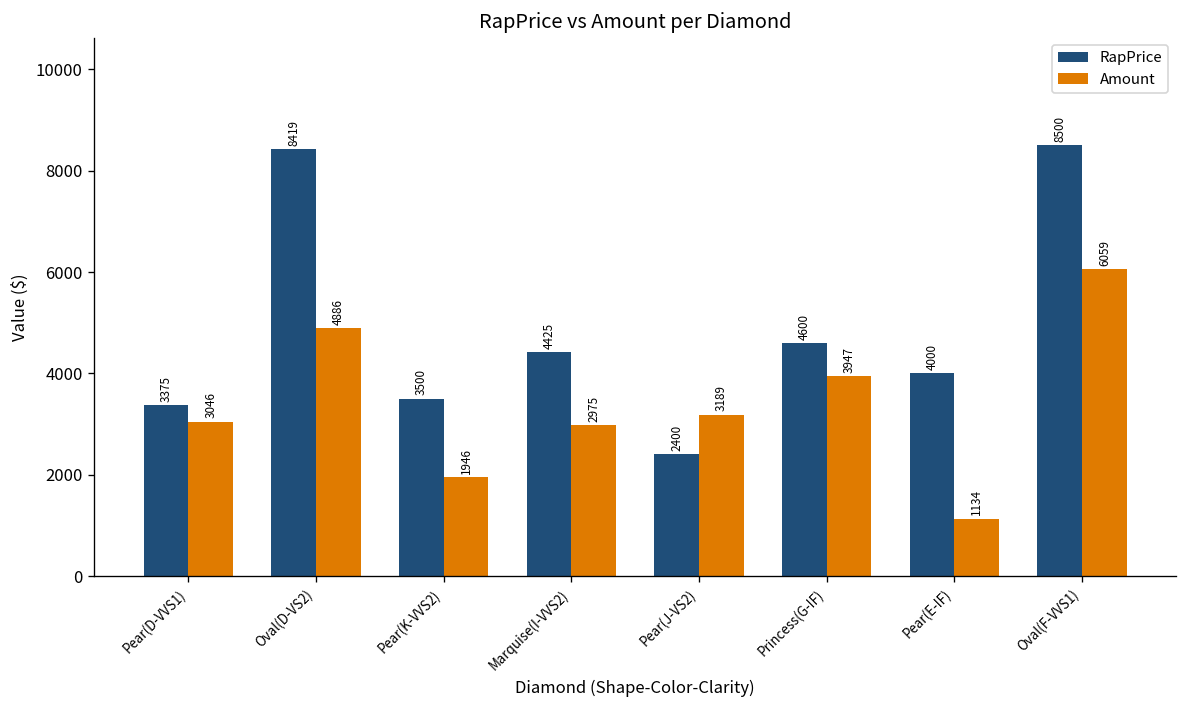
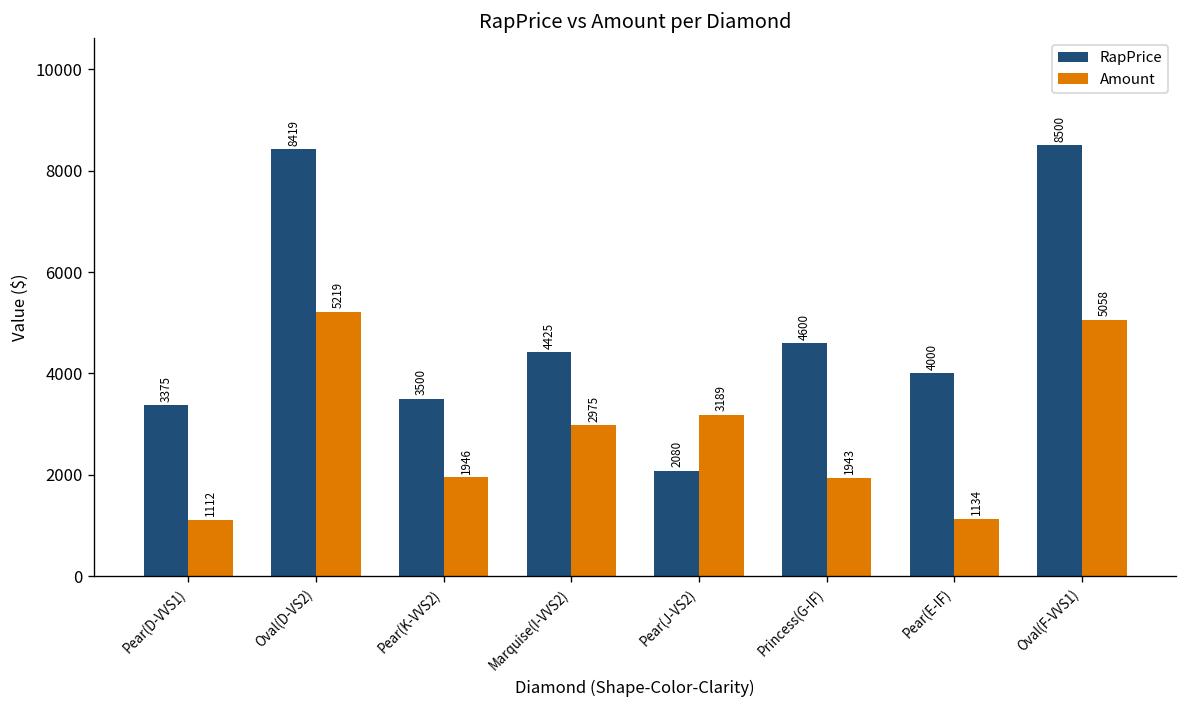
Amount, Pear(D-VVS1): 3046 -> 1112
Amount, Oval(D-VS2): 4886 -> 5219
RapPrice, Pear(J-VS2): 2400 -> 2080
Amount, Princess(G-IF): 3947 -> 1943
Amount, Oval(F-VVS1): 6059 -> 5058
